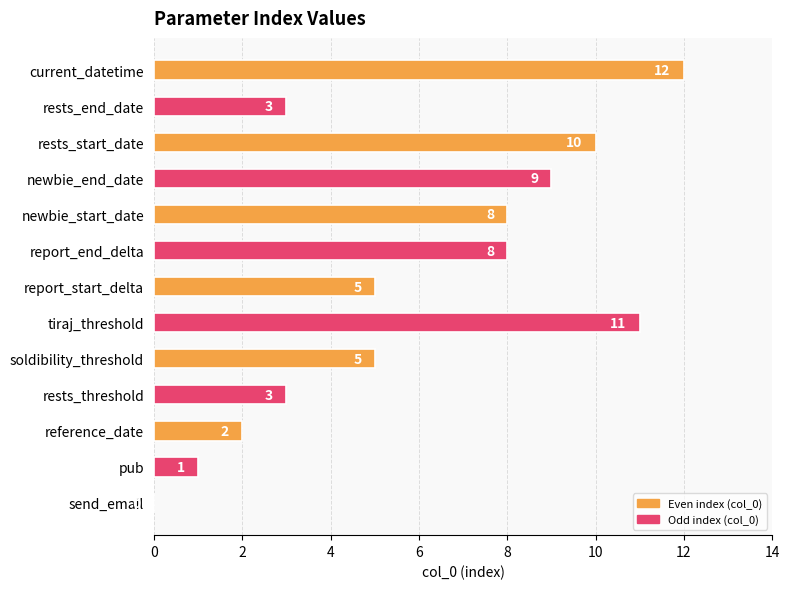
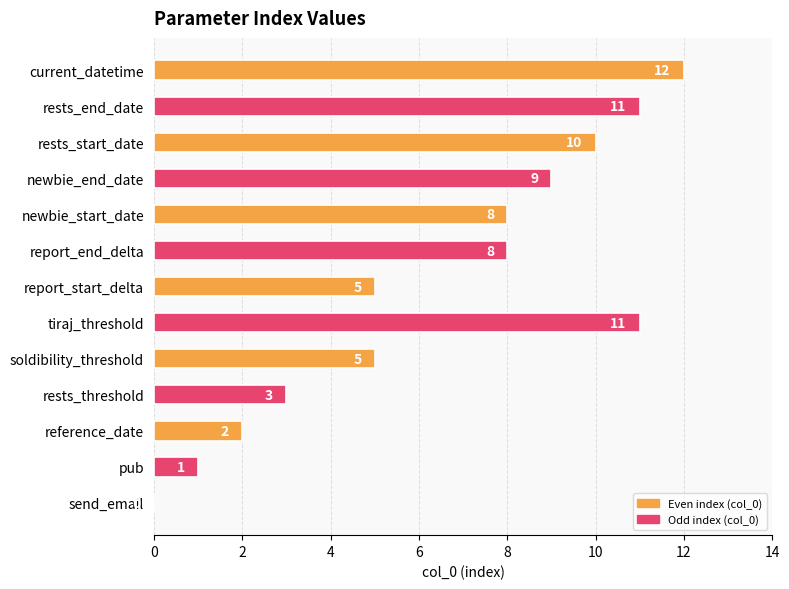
rests_end_date: 3 -> 11
